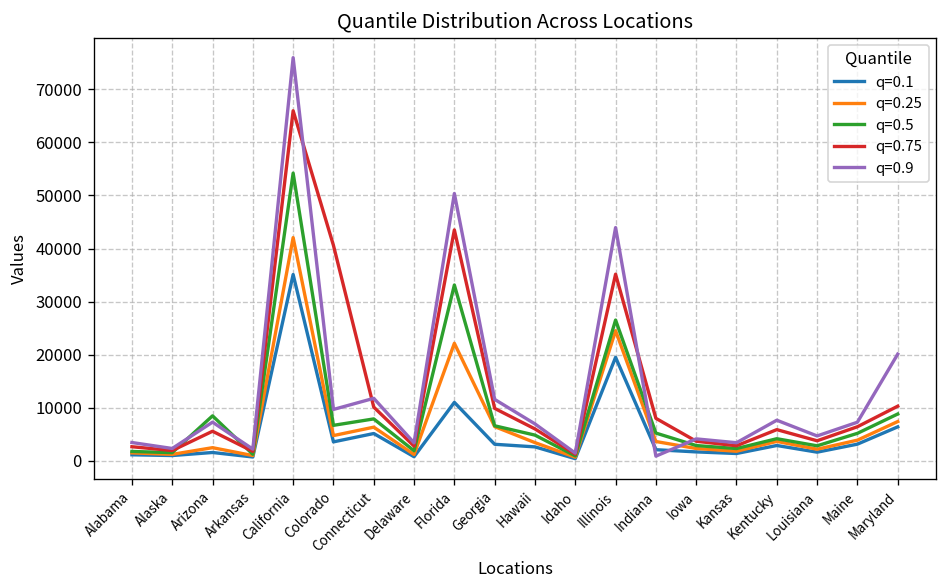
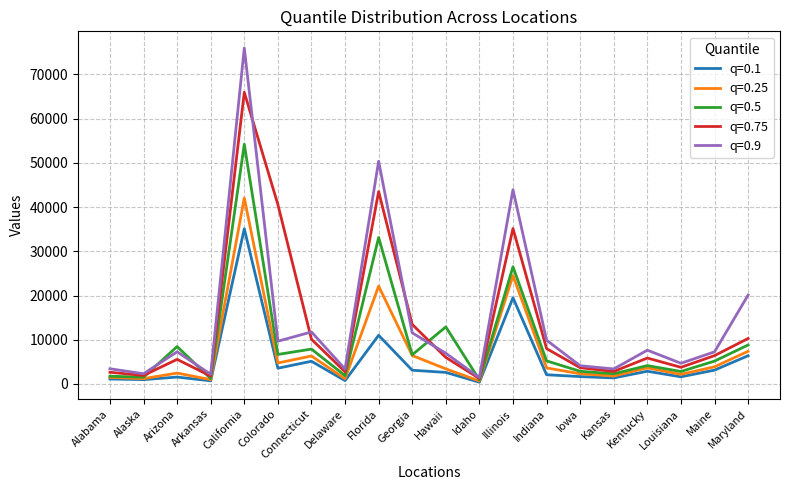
q=0.75, Georgia: 10000 -> 13000
q=0.5, Hawaii: 5000 -> 13000
q=0.9, Indiana: 1000 -> 10000
